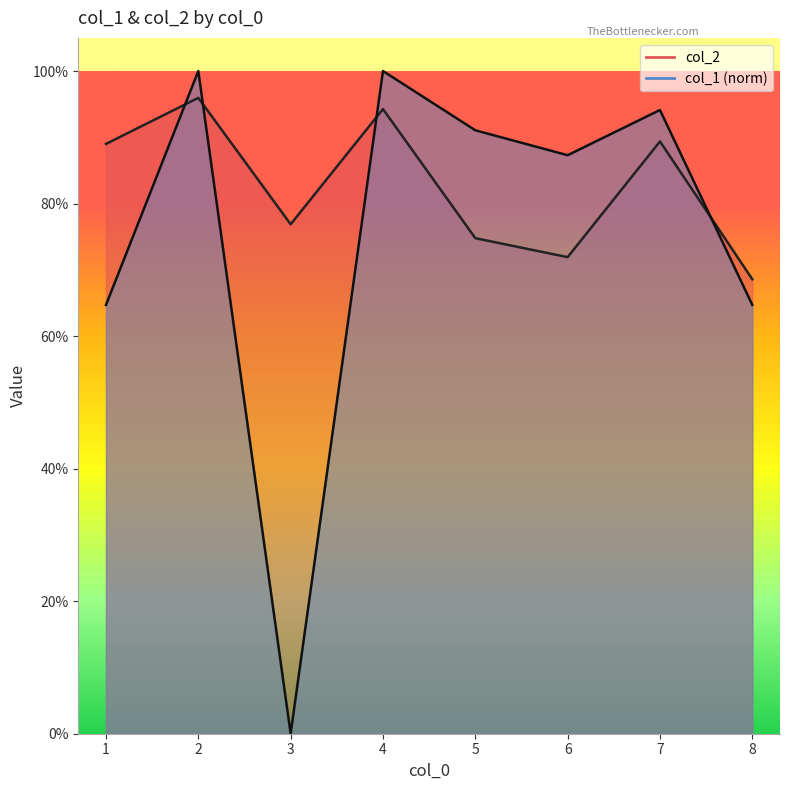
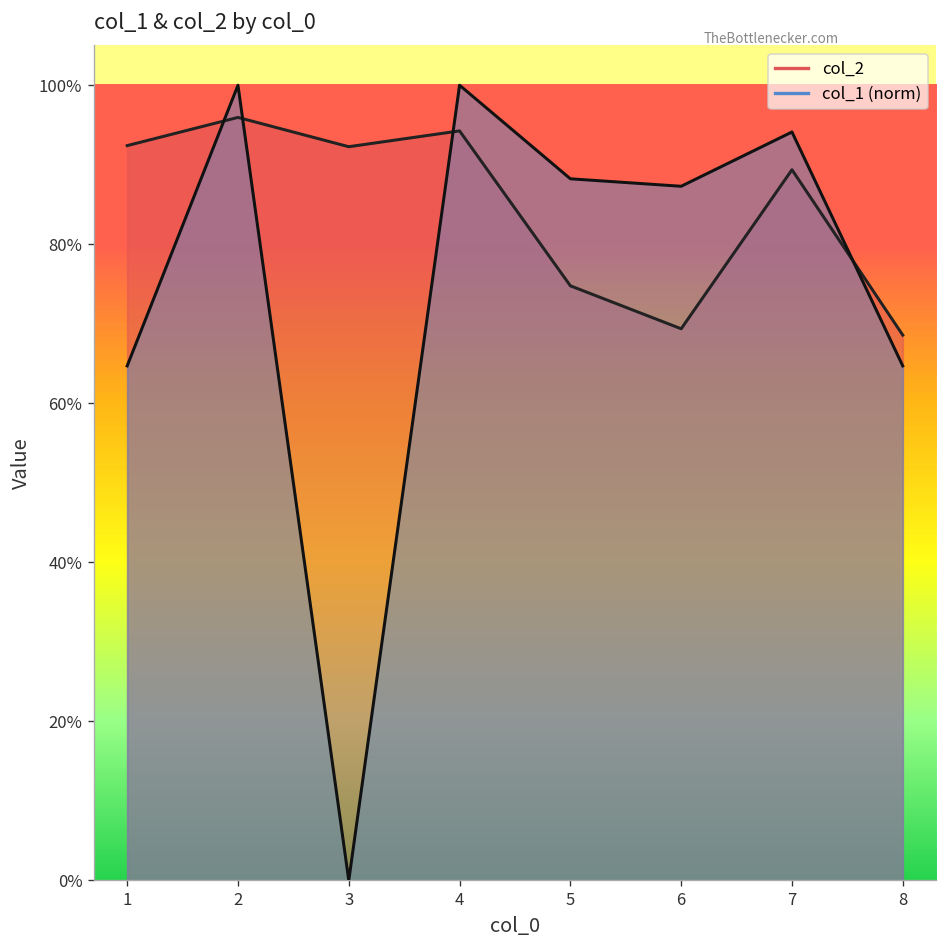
col_2, 1: 89% -> 92%
col_2, 3: 77% -> 92%
col_1 (norm), 5: 91% -> 88%
col_2, 6: 72% -> 69%
